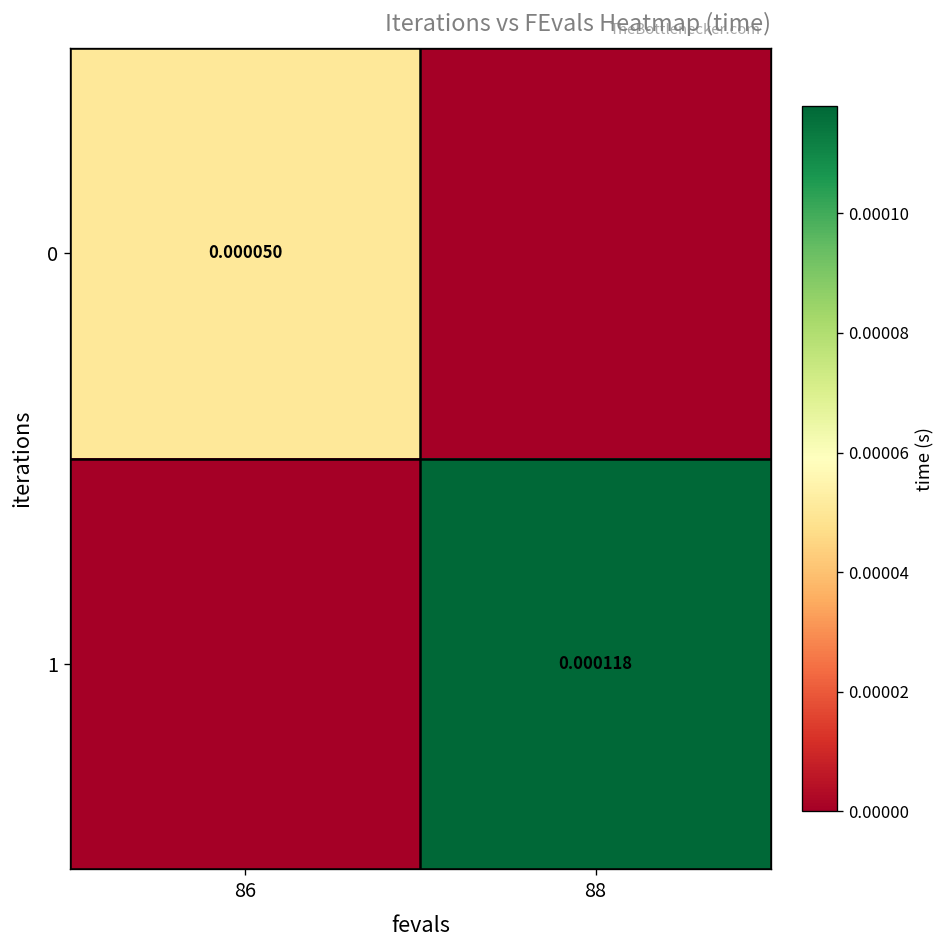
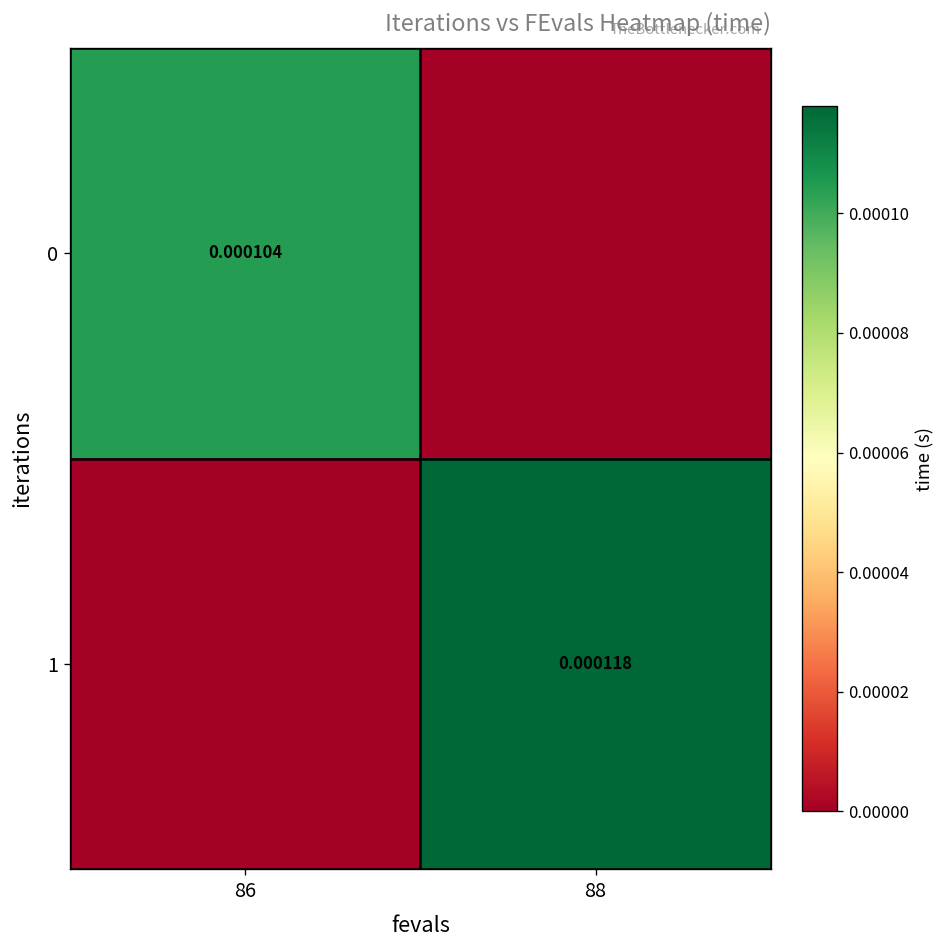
0, 86: 0.000050 -> 0.000104
